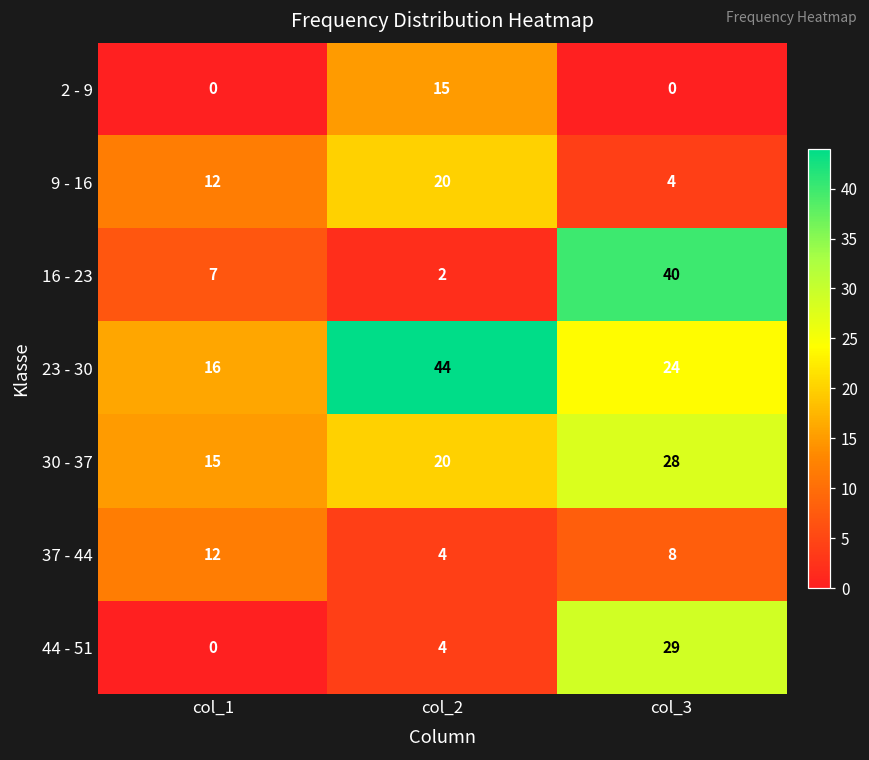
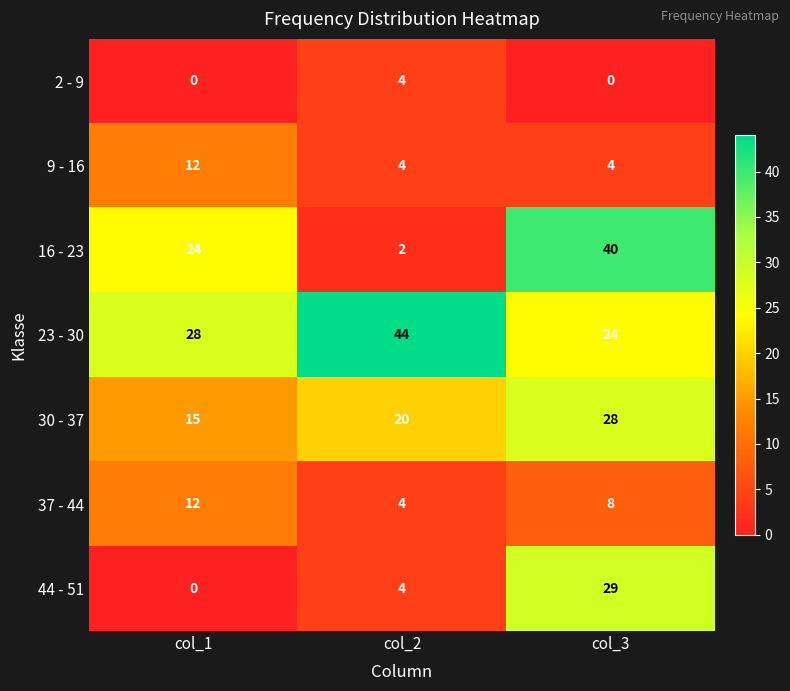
2 - 9, col_2: 15 -> 4
9 - 16, col_2: 20 -> 4
16 - 23, col_1: 7 -> 24
23 - 30, col_1: 16 -> 28
